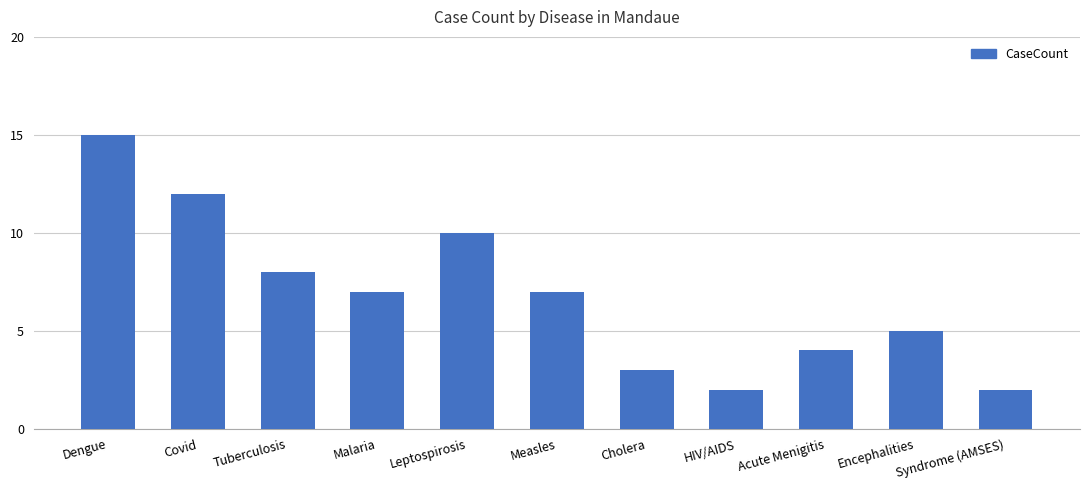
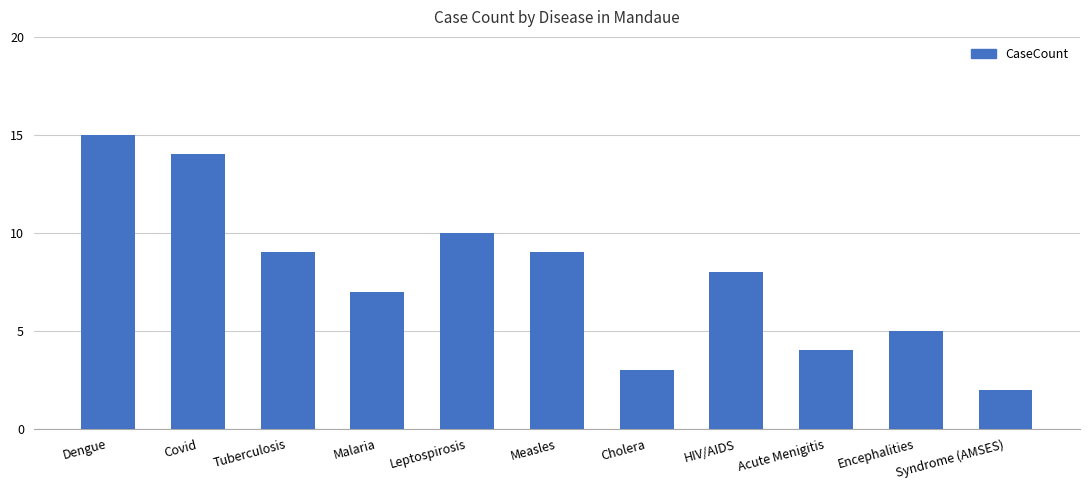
Covid: 12 -> 14
Tuberculosis: 8 -> 9
Measles: 7 -> 9
HIV/AIDS: 2 -> 8
